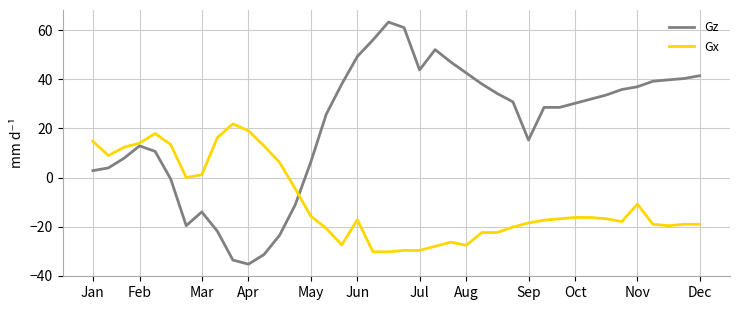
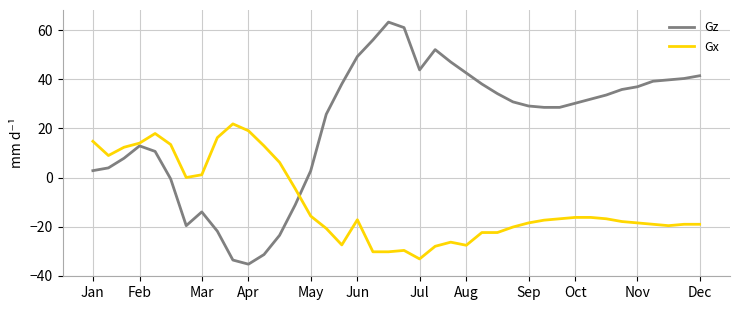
Gz, May: 6 -> 3
Gx, Jul: -30 -> -33
Gz, Sep: 15 -> 29
Gx, Nov: -11 -> -18
